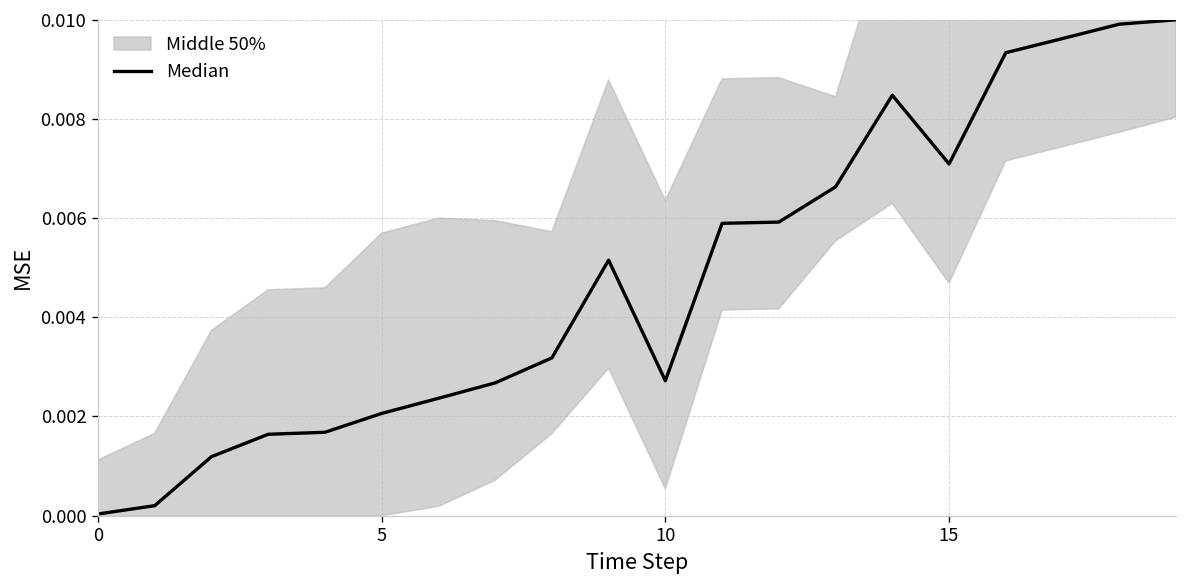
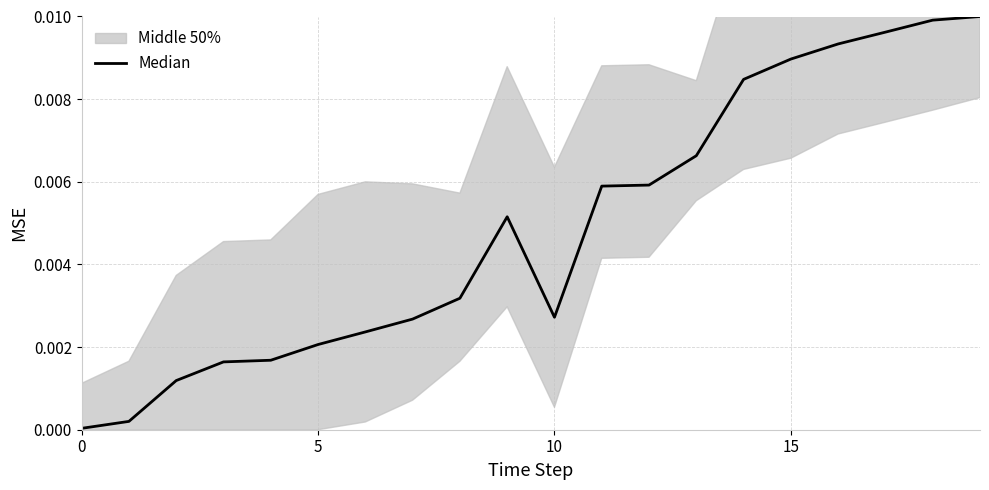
Median, 15: 0.0071 -> 0.0090
